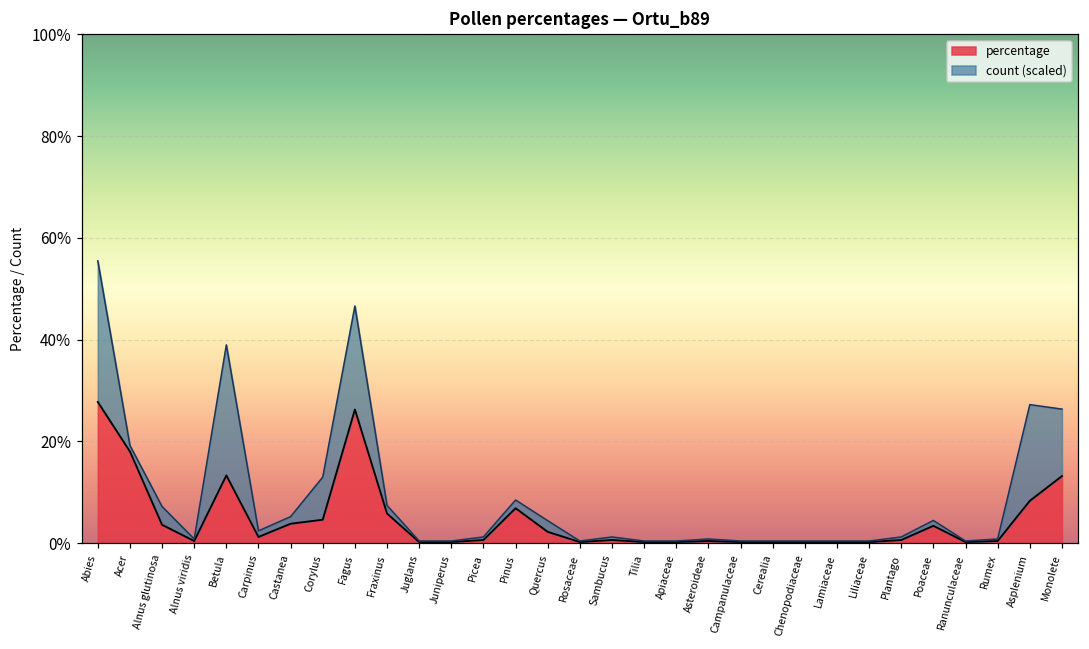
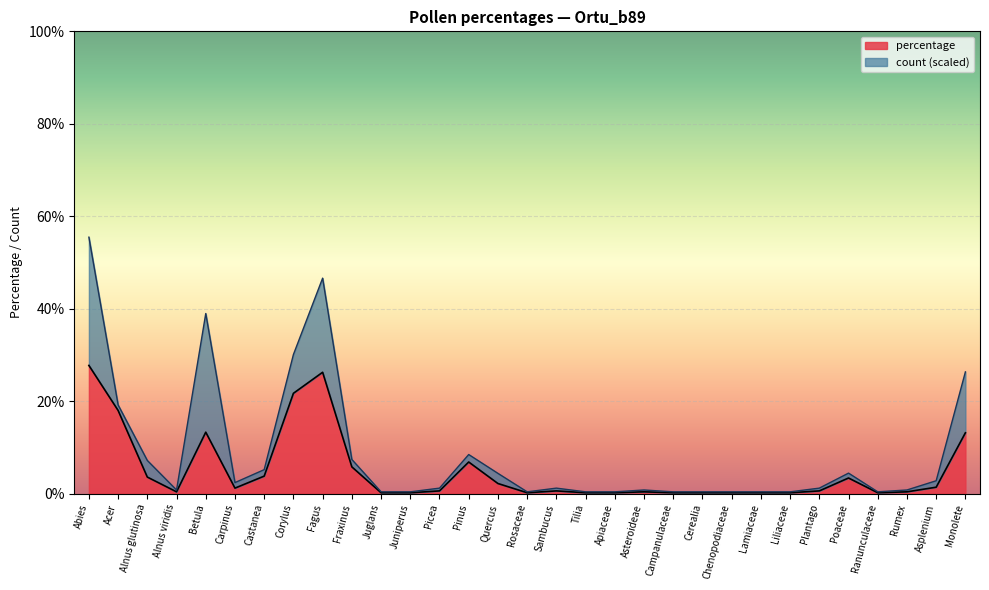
percentage, Corylus: 5% -> 22%
percentage, Asplenium: 8% -> 1%
count (scaled), Asplenium: 19% -> 1%
